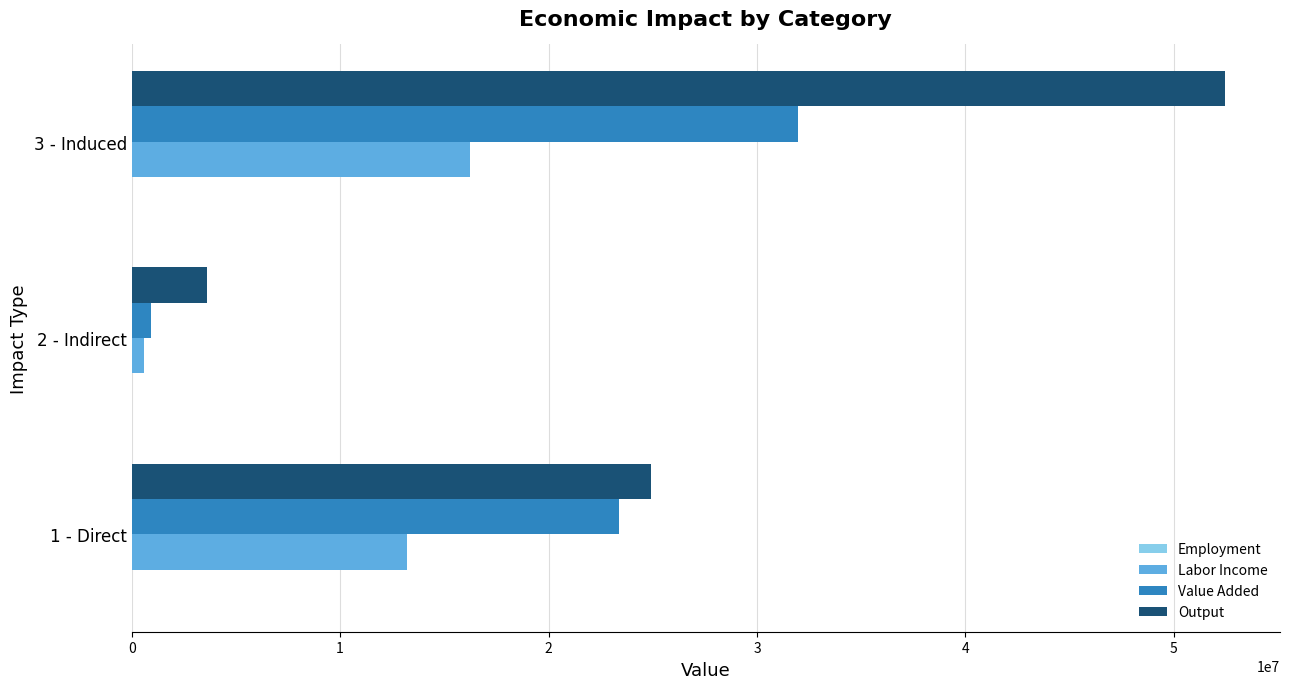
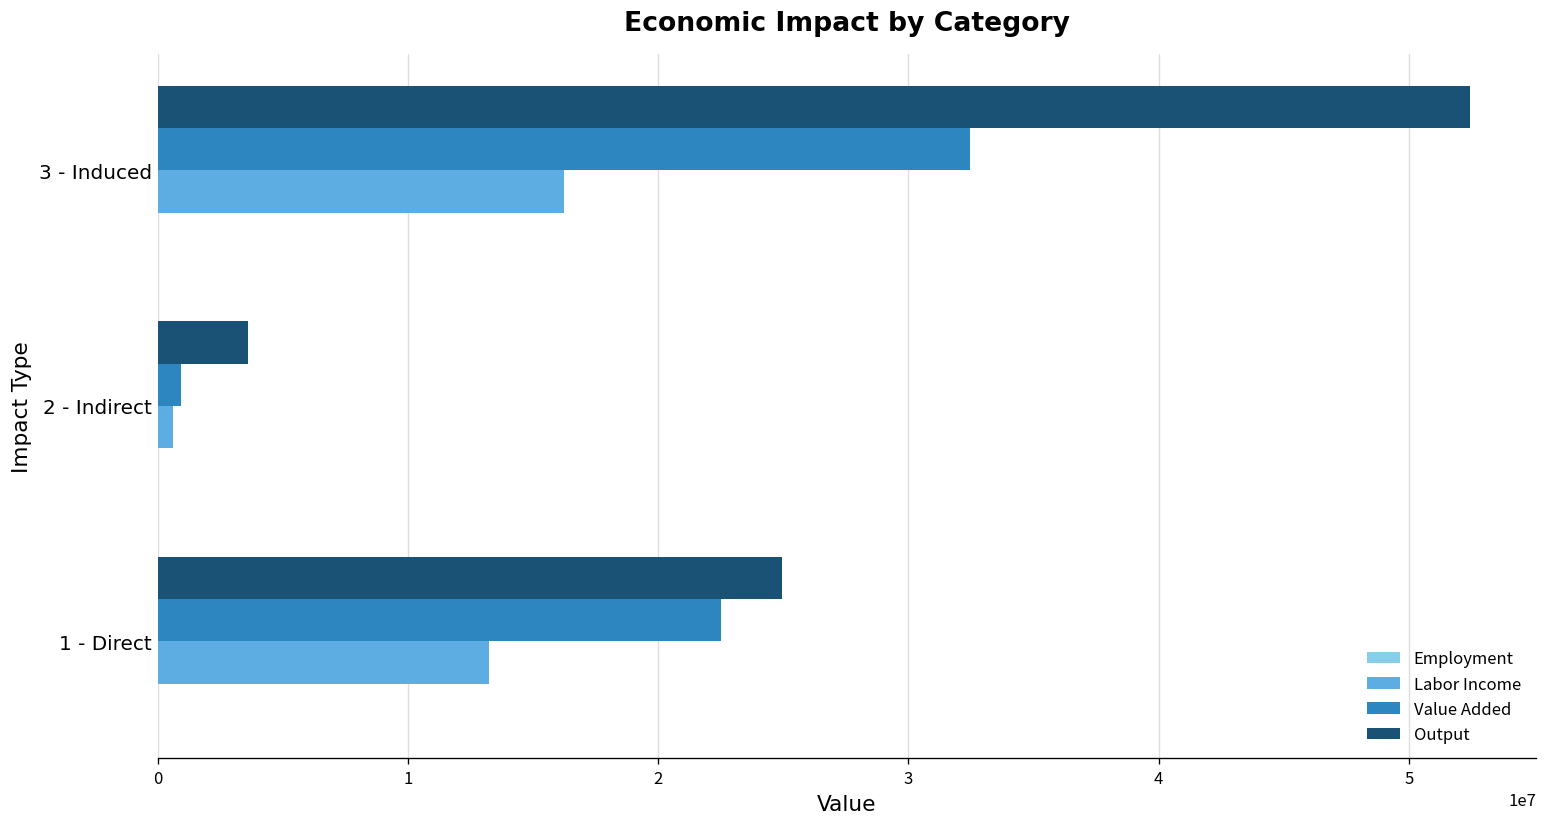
Value Added, 3 - Induced: 32000000 -> 32500000
Value Added, 1 - Direct: 23400000 -> 22500000
